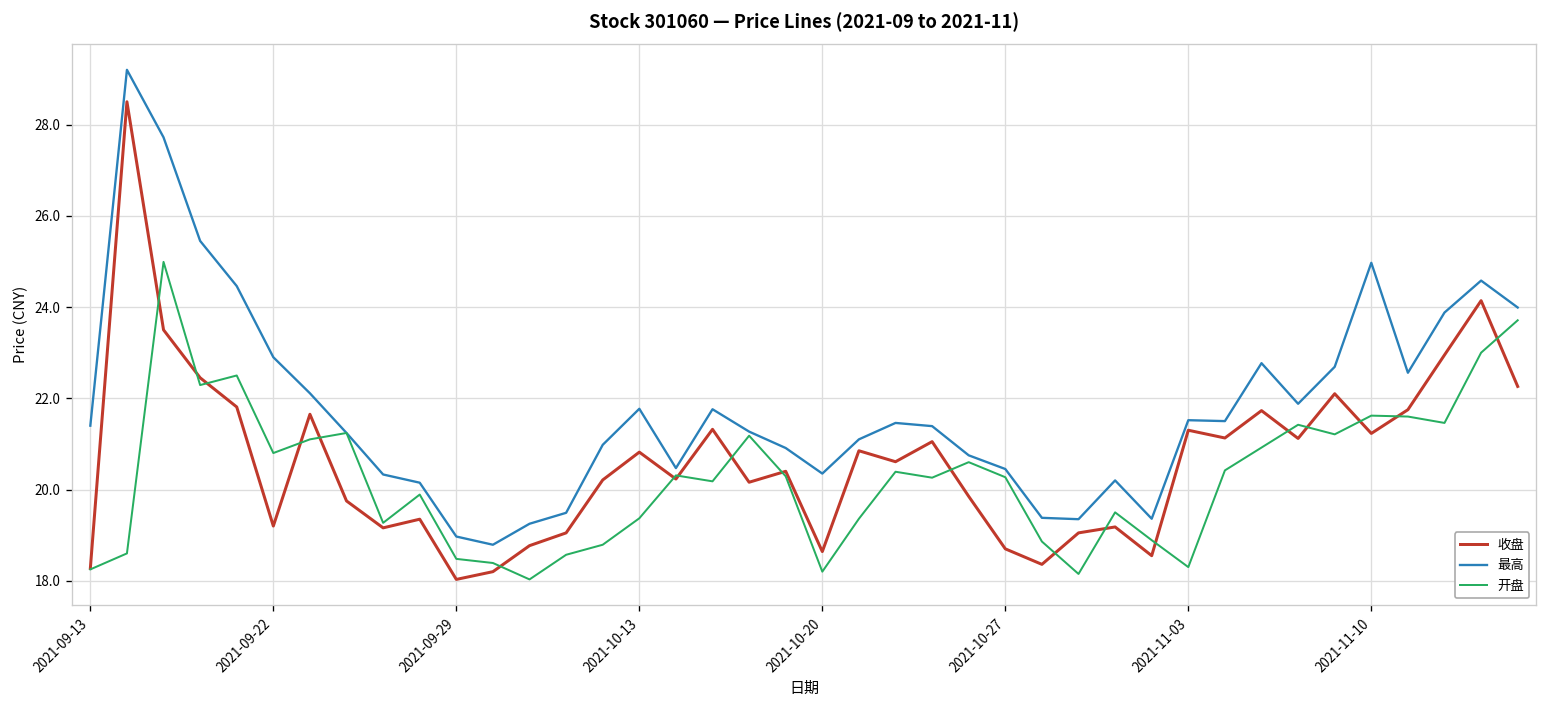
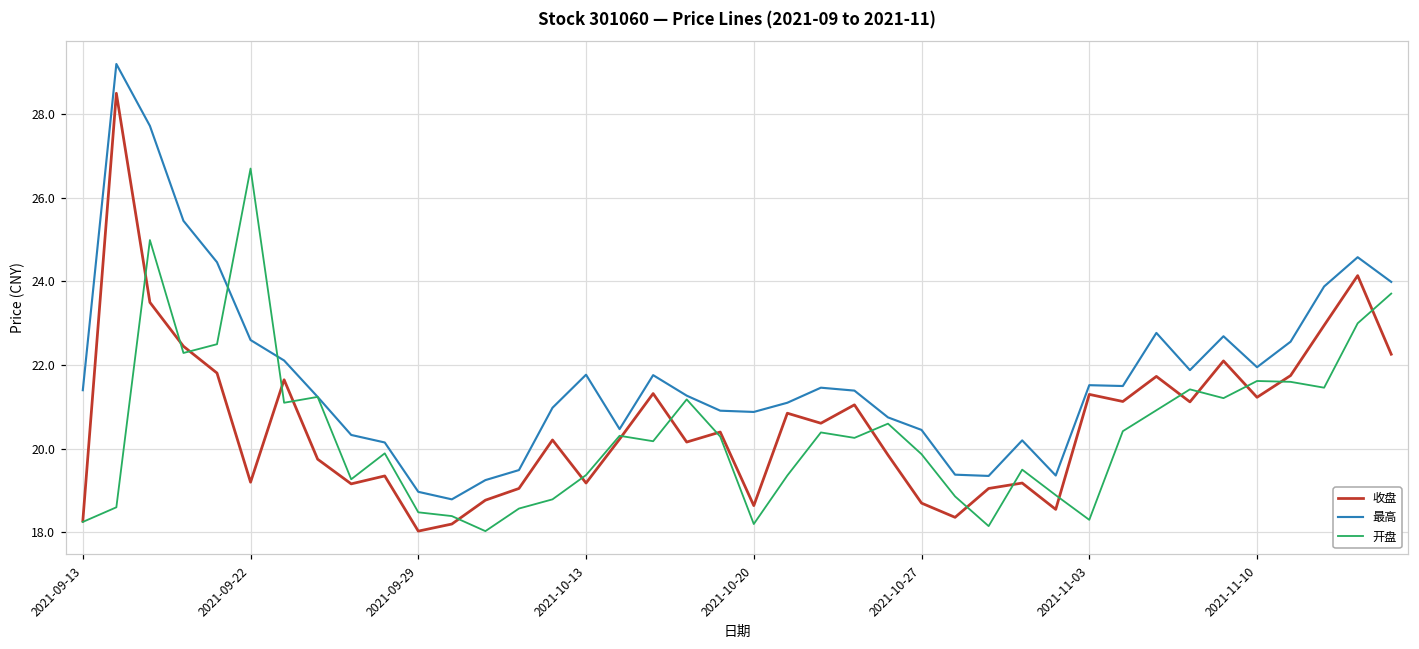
最高, 2021-09-22: 22.9 -> 22.6
开盘, 2021-09-22: 20.8 -> 26.7
收盘, 2021-10-13: 20.8 -> 19.2
最高, 2021-10-20: 20.4 -> 20.9
开盘, 2021-10-27: 20.3 -> 19.9
最高, 2021-11-10: 25.0 -> 22.0
